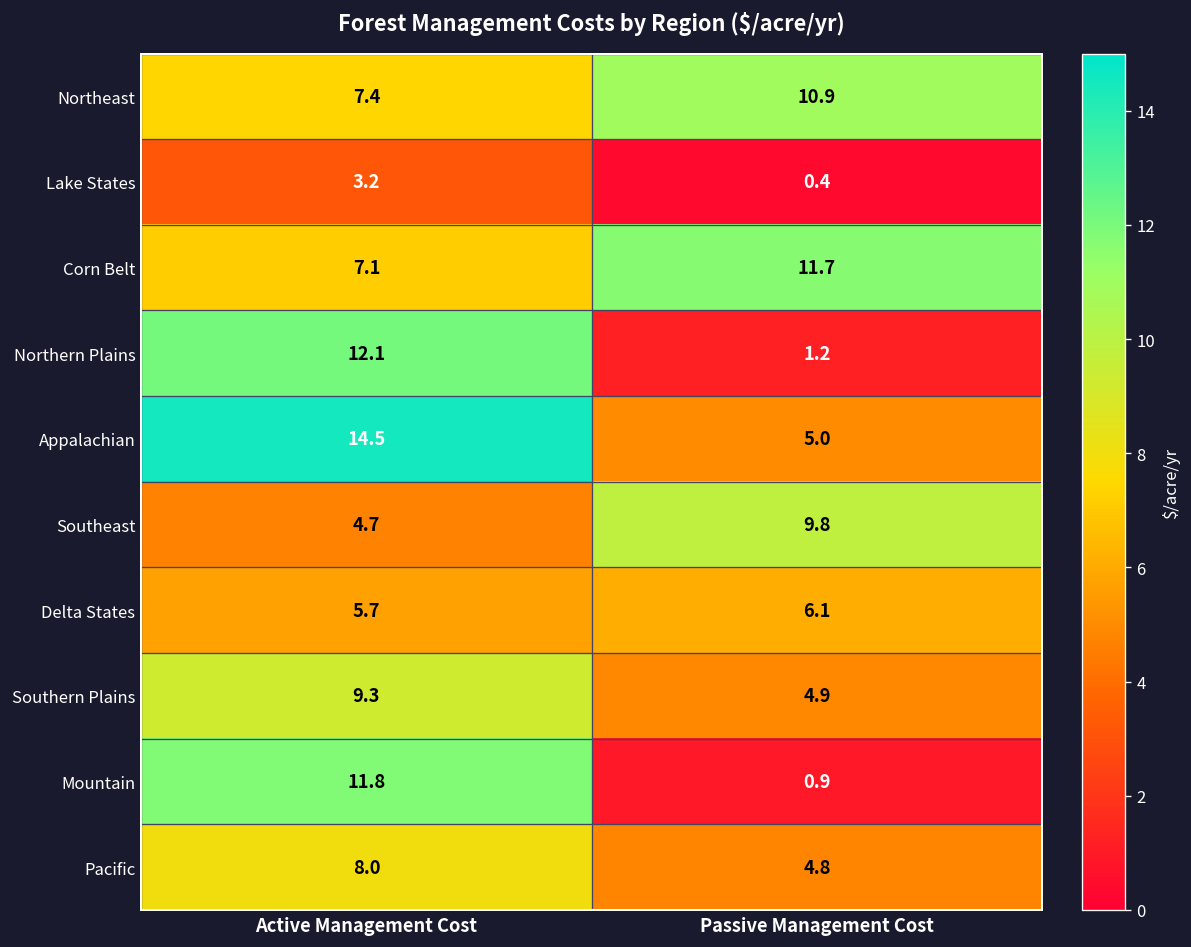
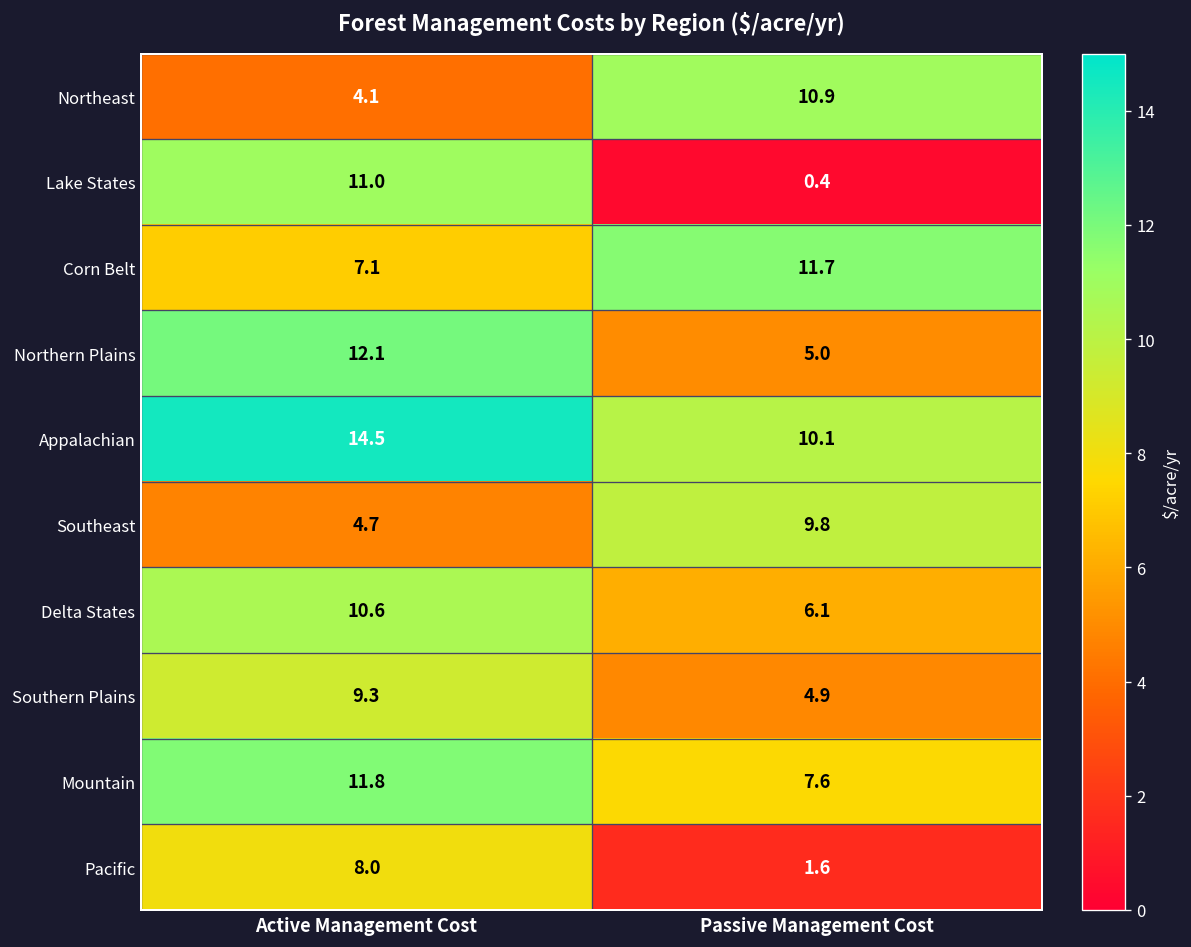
Northeast, Active Management Cost: 7.4 -> 4.1
Lake States, Active Management Cost: 3.2 -> 11.0
Northern Plains, Passive Management Cost: 1.2 -> 5.0
Appalachian, Passive Management Cost: 5.0 -> 10.1
Delta States, Active Management Cost: 5.7 -> 10.6
Mountain, Passive Management Cost: 0.9 -> 7.6
Pacific, Passive Management Cost: 4.8 -> 1.6
